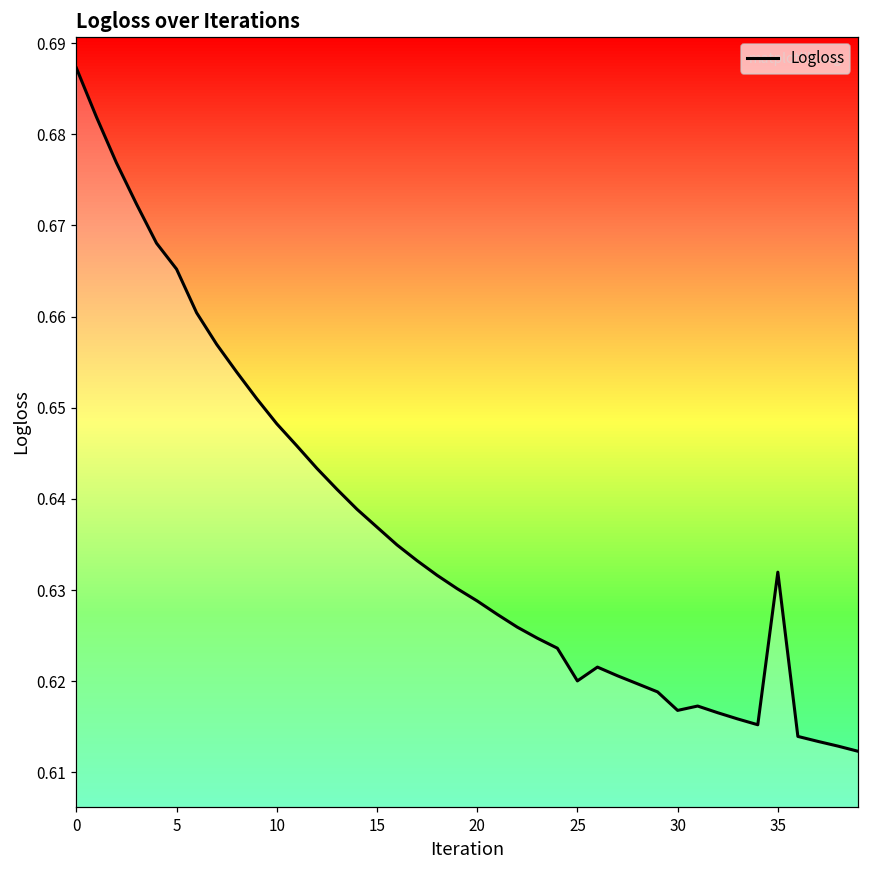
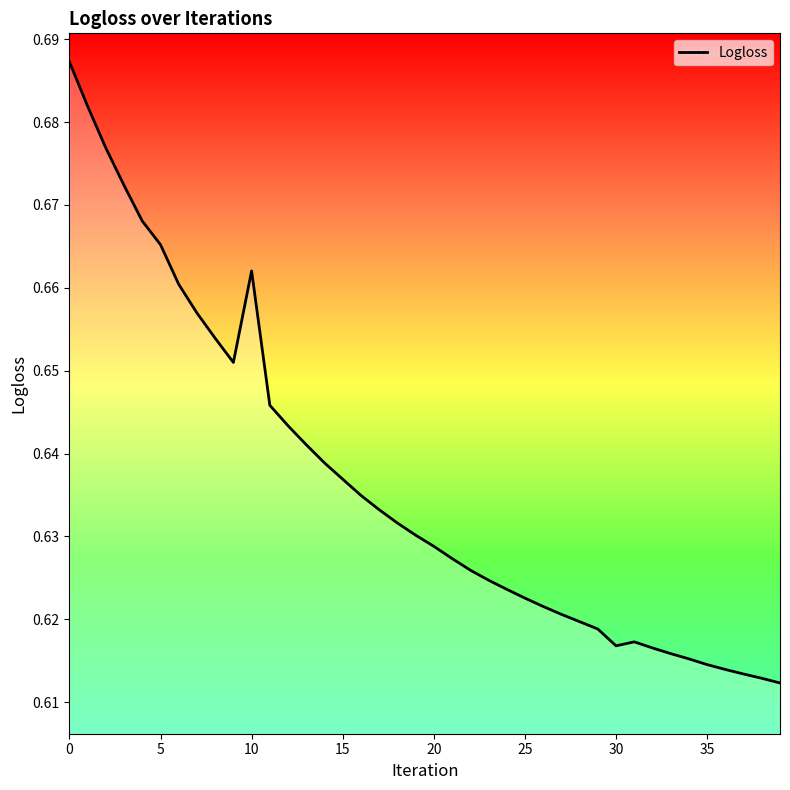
10: 0.648 -> 0.662
25: 0.620 -> 0.623
35: 0.632 -> 0.615
